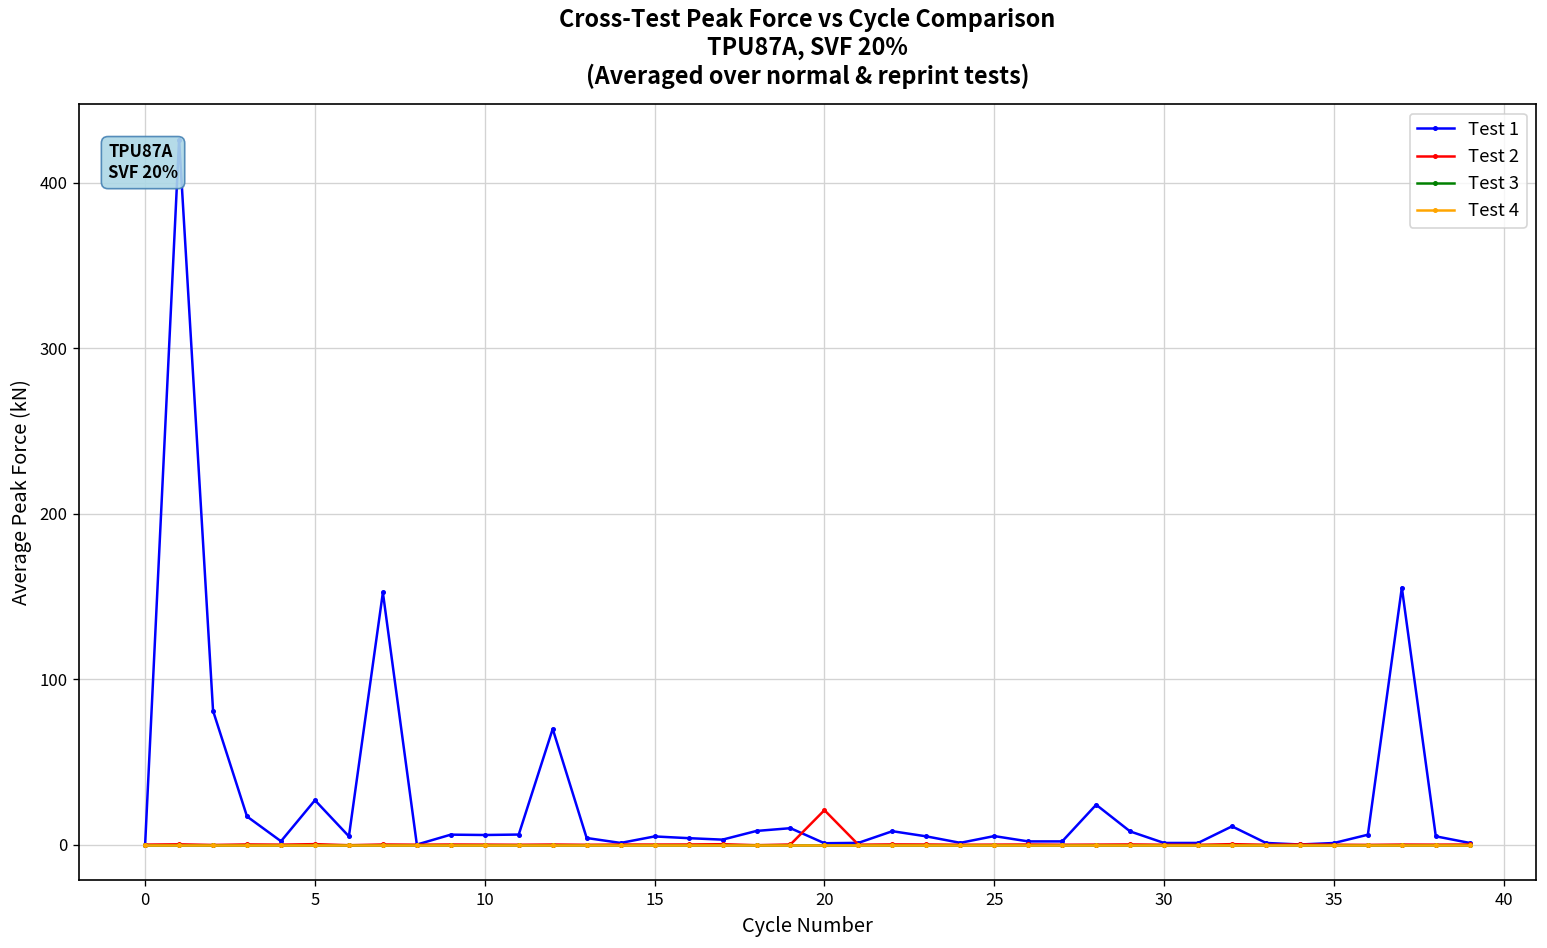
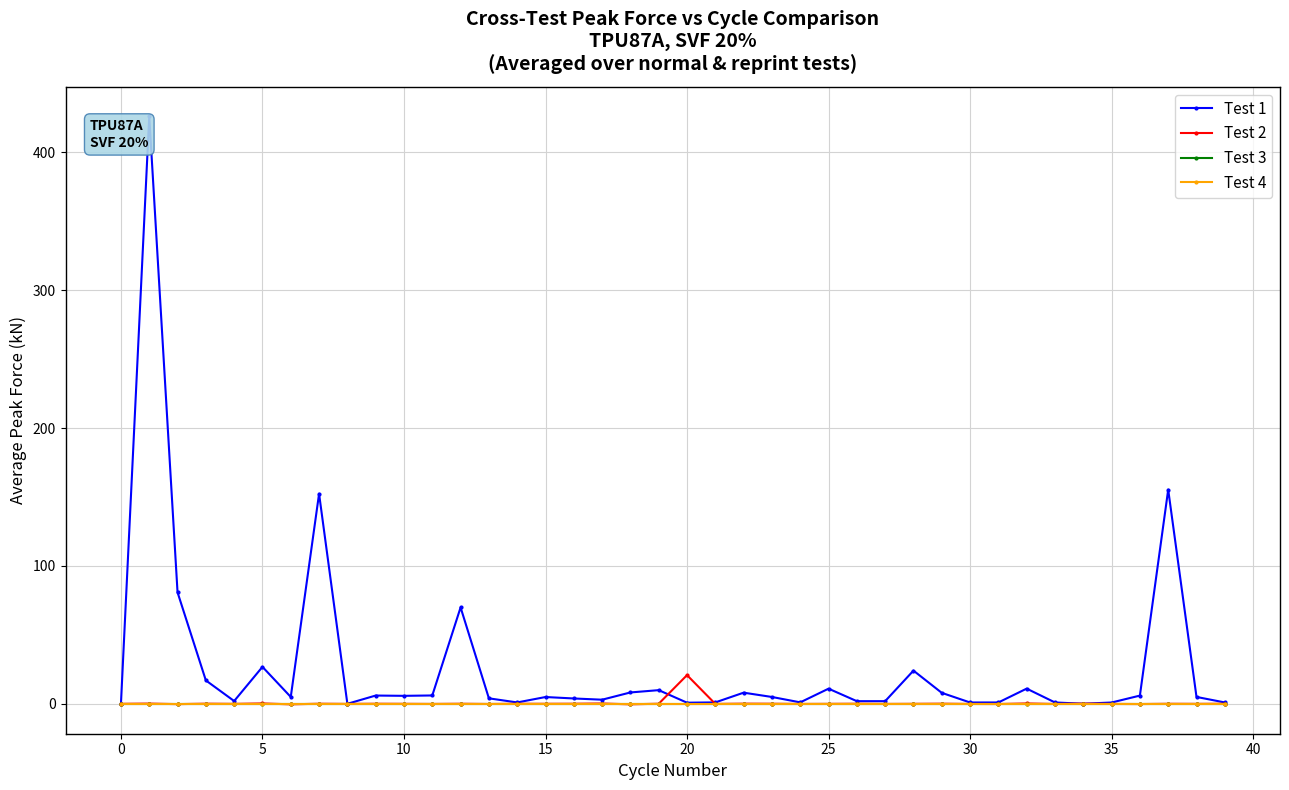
Test 1, 25: 5 -> 11
